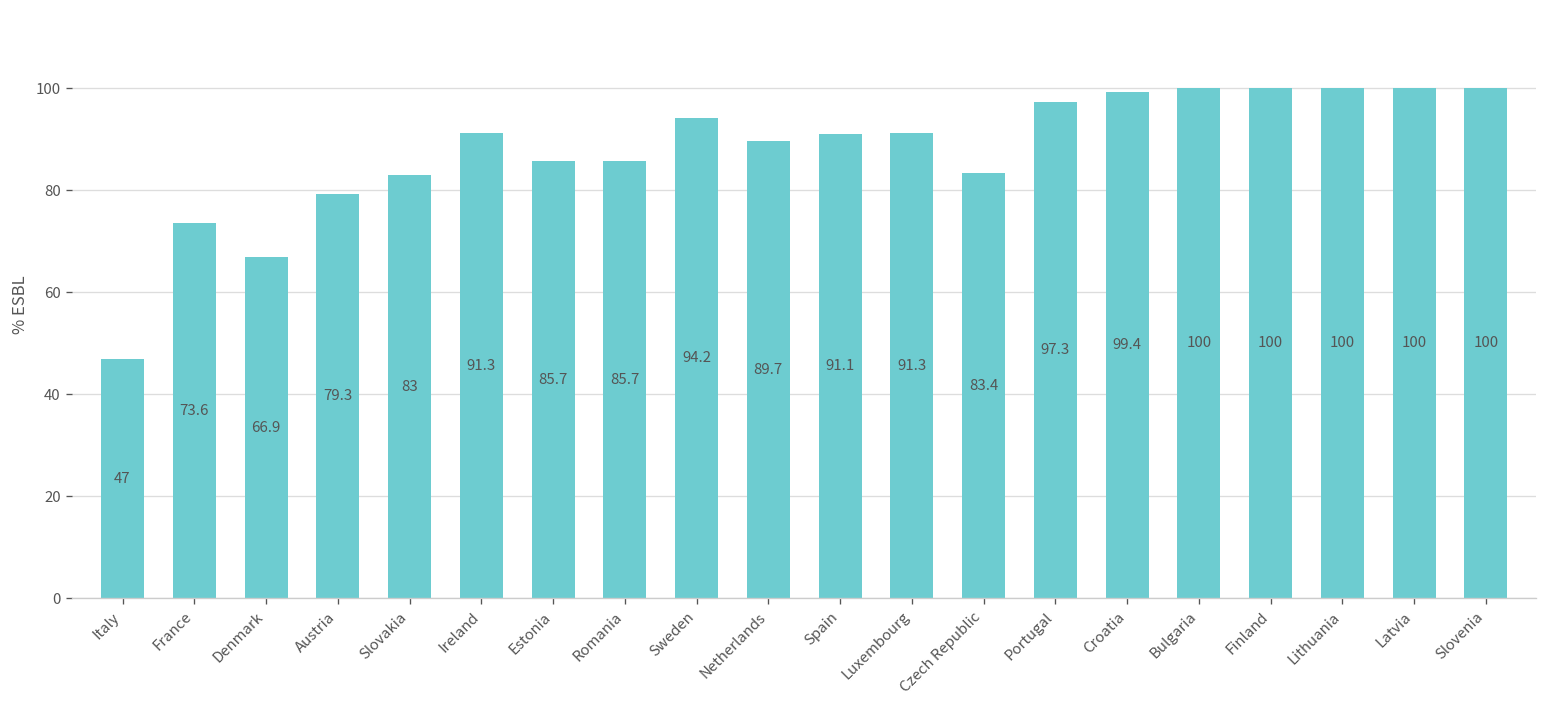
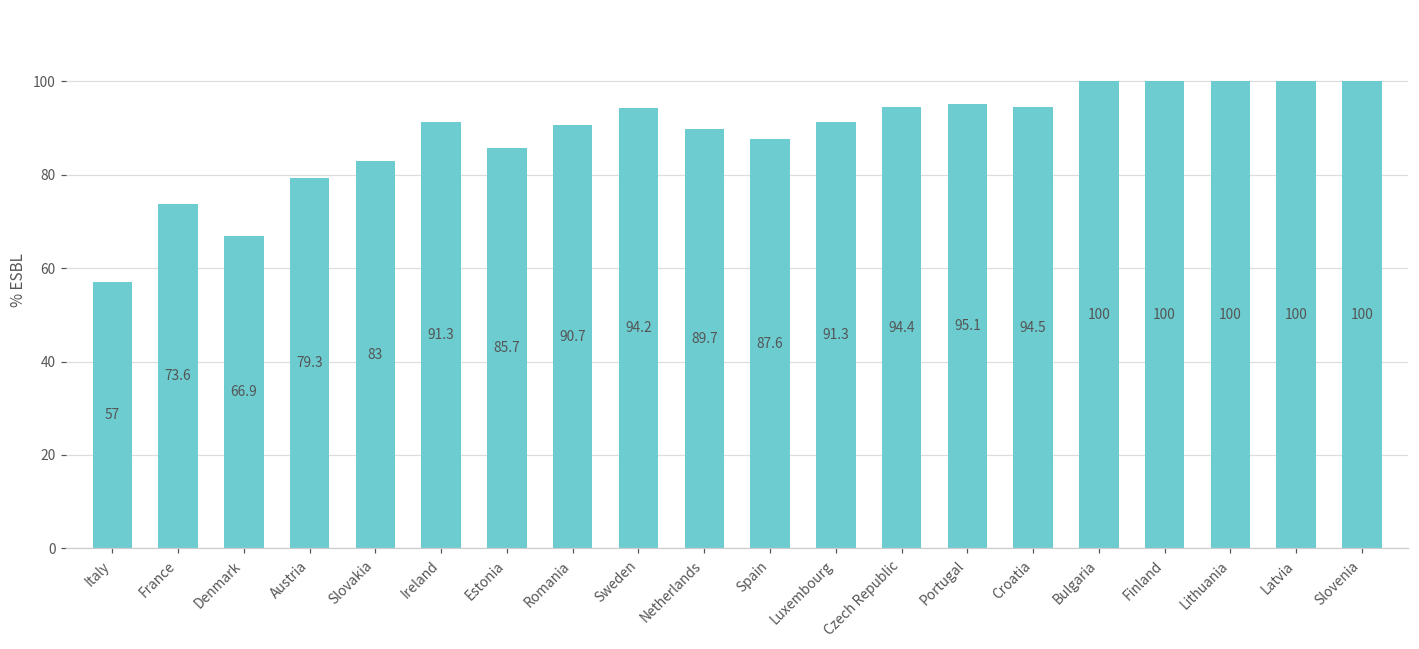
Italy: 47 -> 57
Romania: 85.7 -> 90.7
Spain: 91.1 -> 87.6
Czech Republic: 83.4 -> 94.4
Portugal: 97.3 -> 95.1
Croatia: 99.4 -> 94.5
